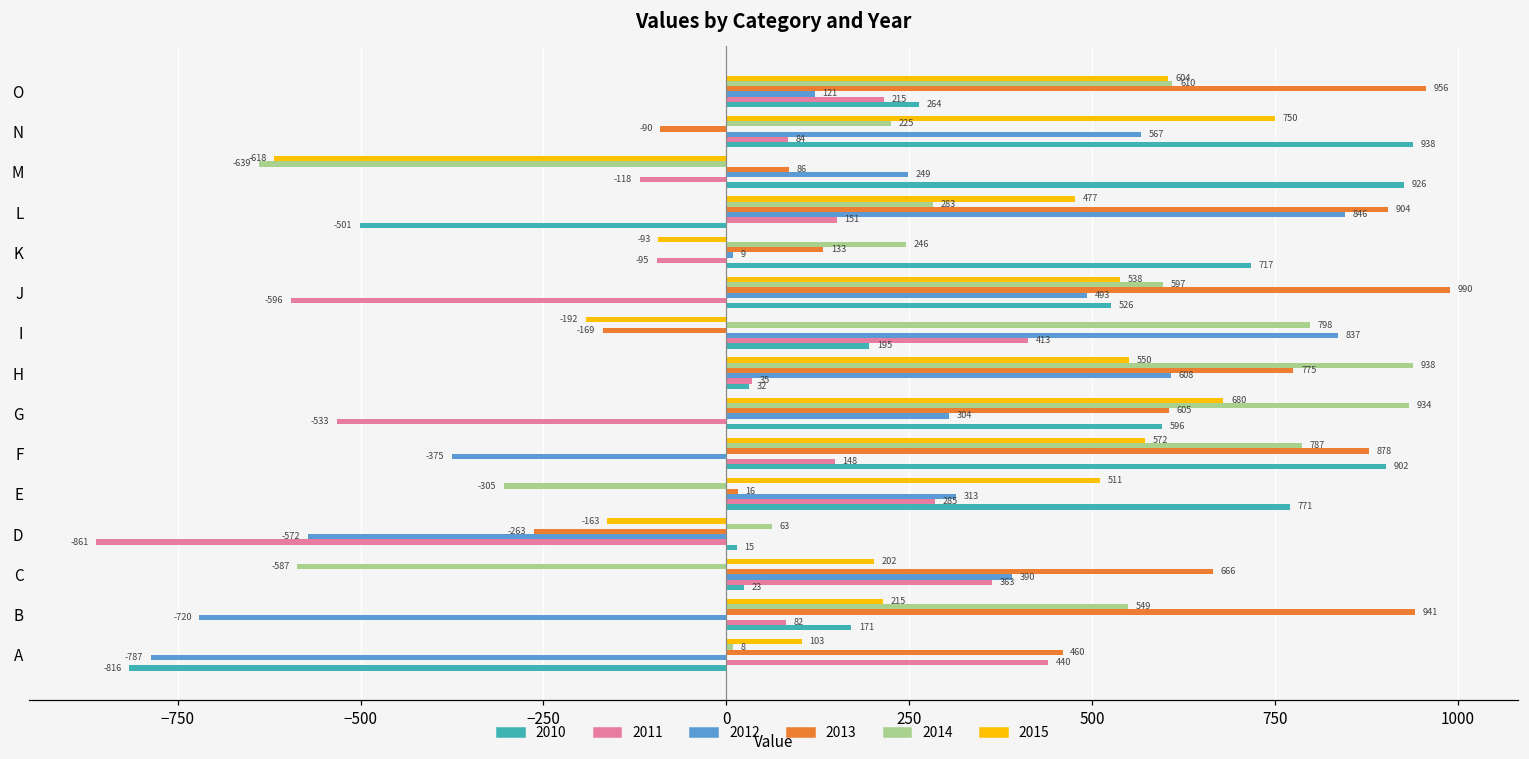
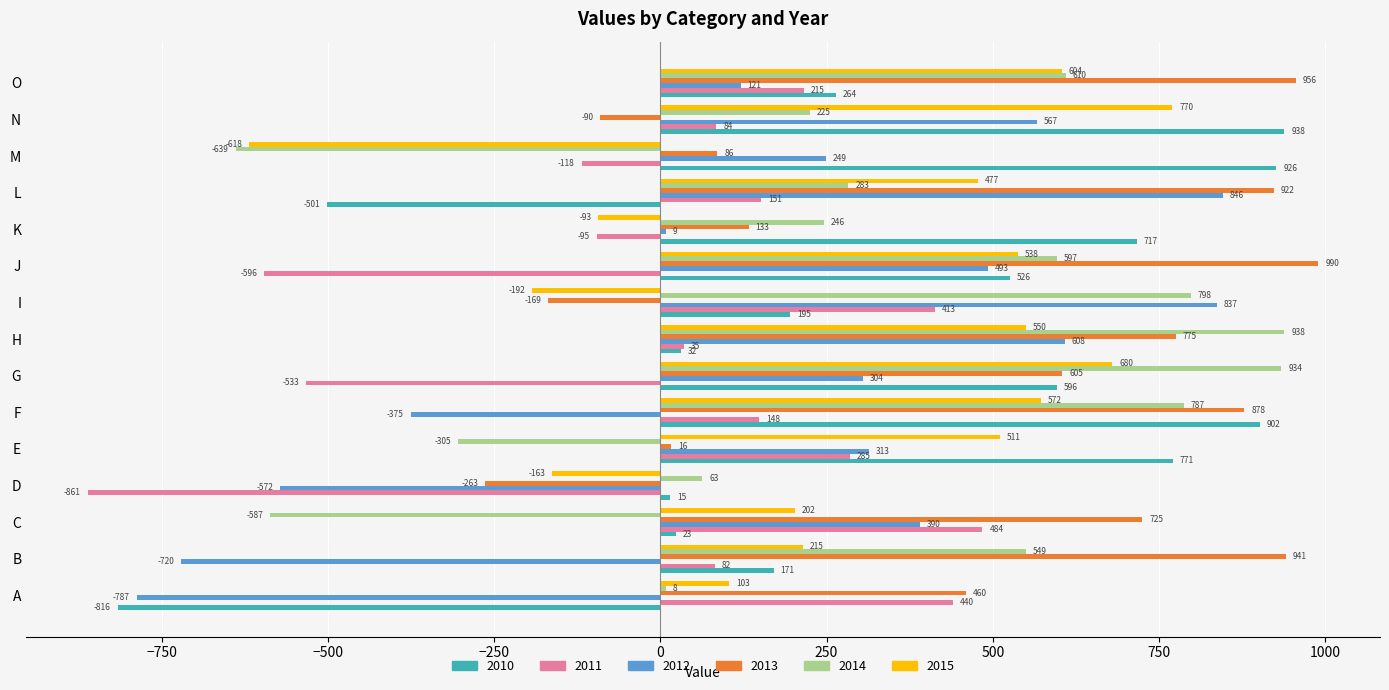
2015, N: 750 -> 770
2013, L: 904 -> 922
2013, C: 666 -> 725
2011, C: 363 -> 484
